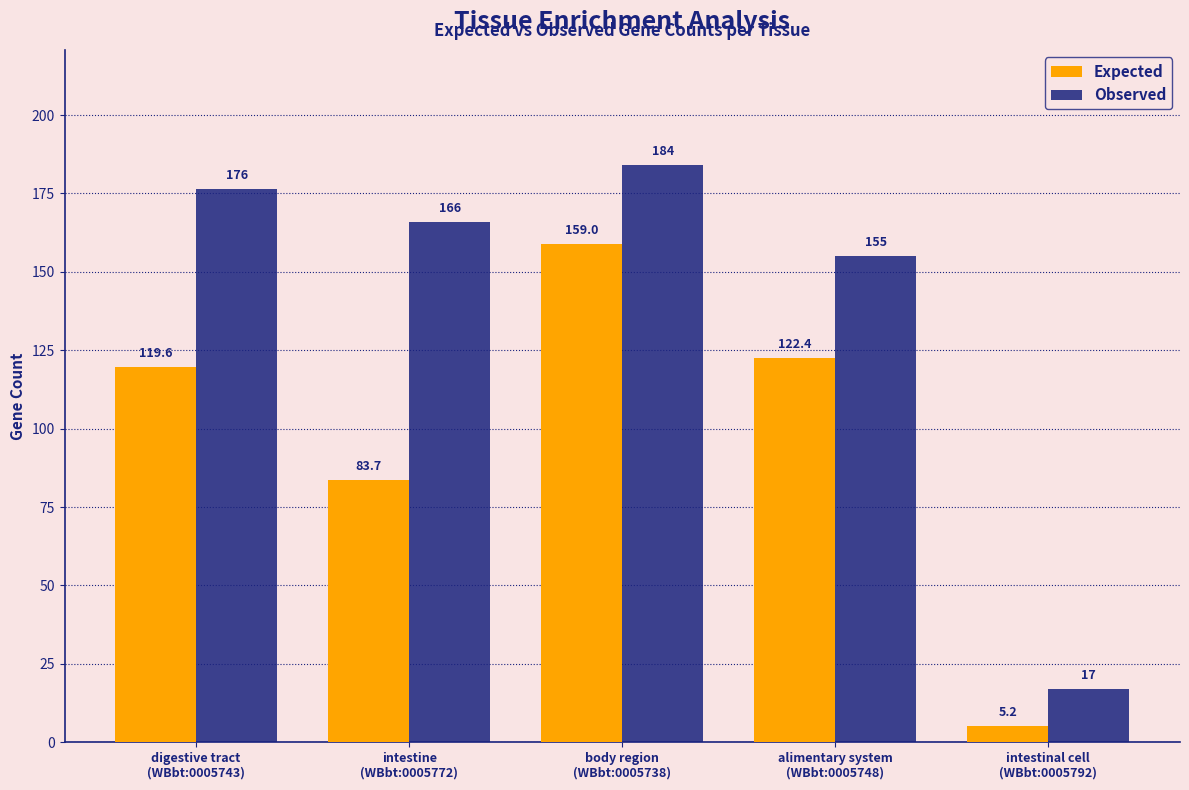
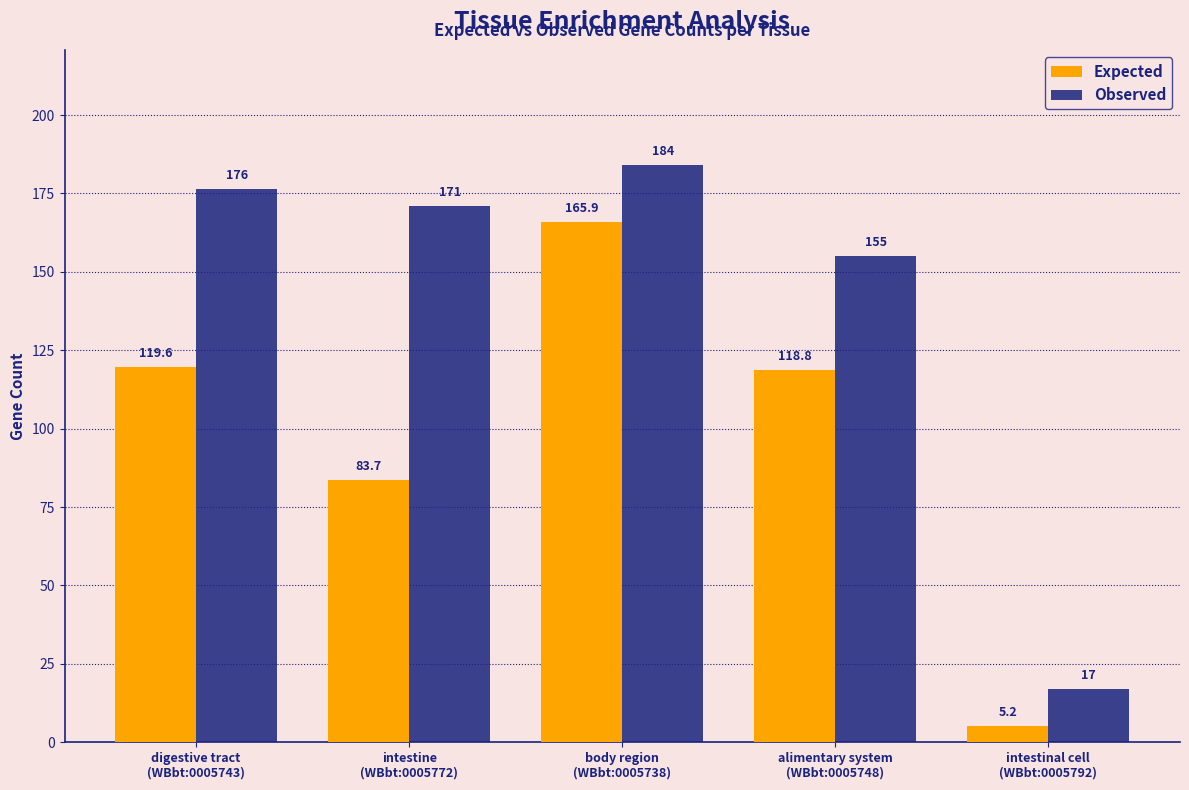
Observed, intestine (WBbt:0005772): 166 -> 171
Expected, body region (WBbt:0005738): 159.0 -> 165.9
Expected, alimentary system (WBbt:0005748): 122.4 -> 118.8
